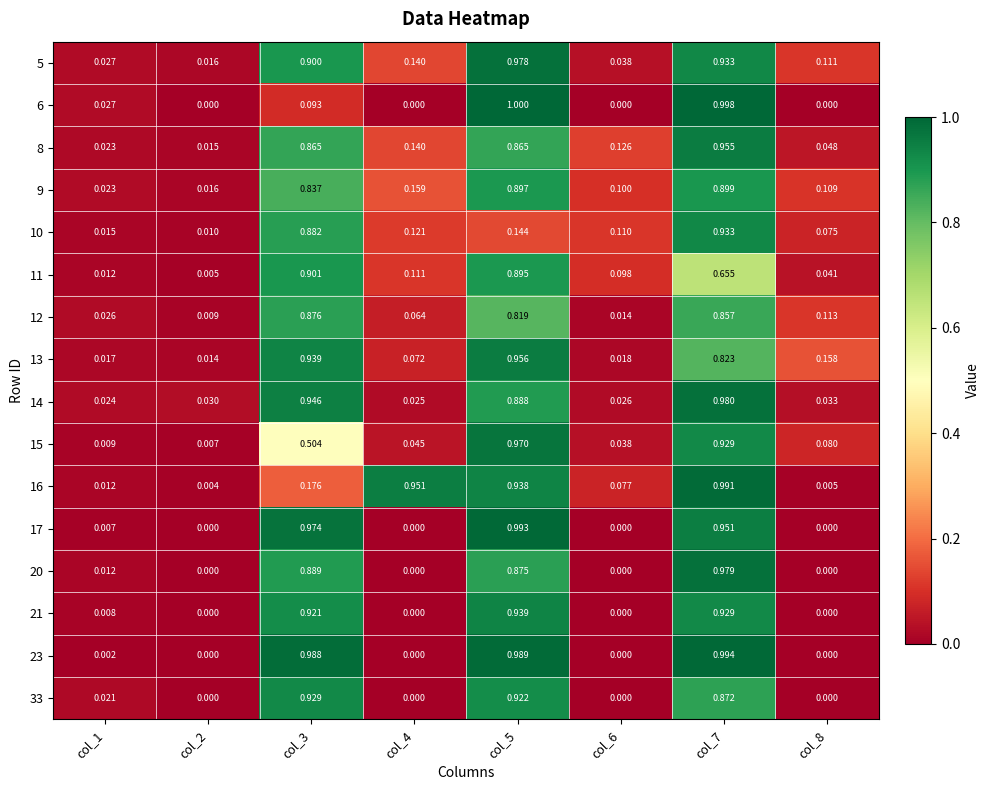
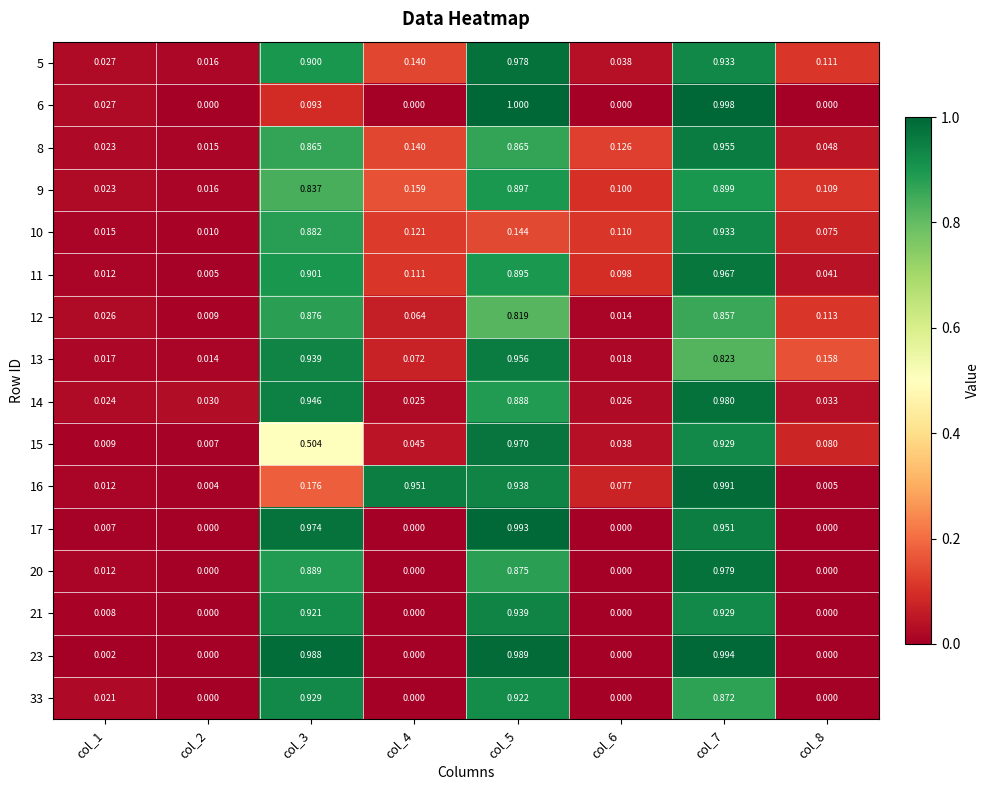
11, col_7: 0.655 -> 0.967
